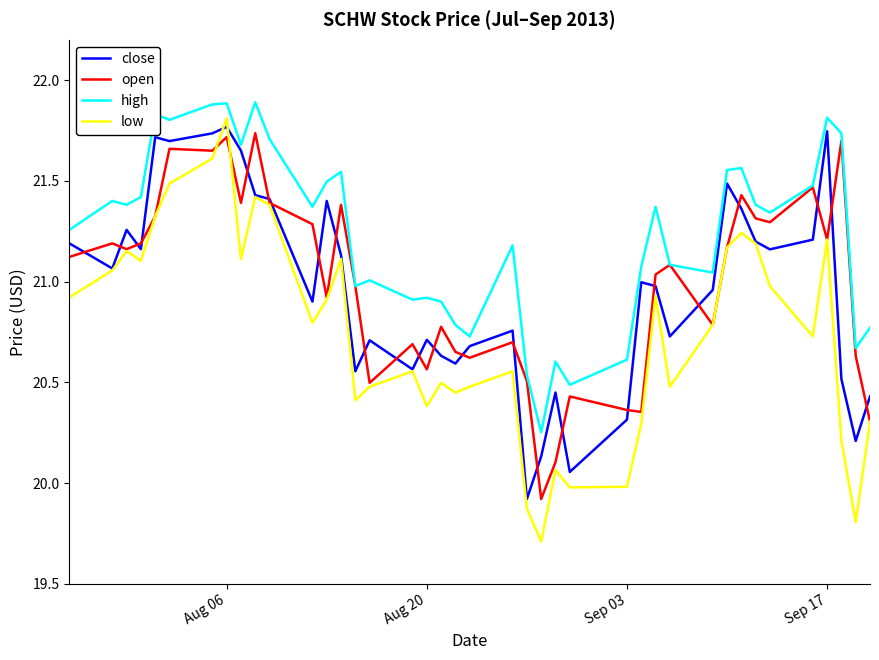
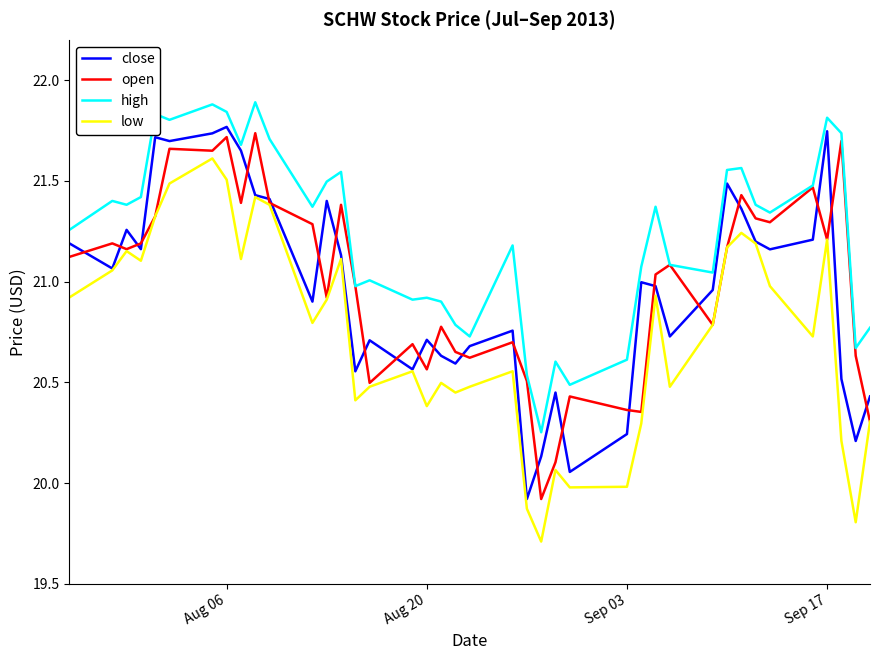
high, Aug 06: 21.89 -> 21.84
low, Aug 06: 21.81 -> 21.51
close, Sep 03: 20.32 -> 20.24
